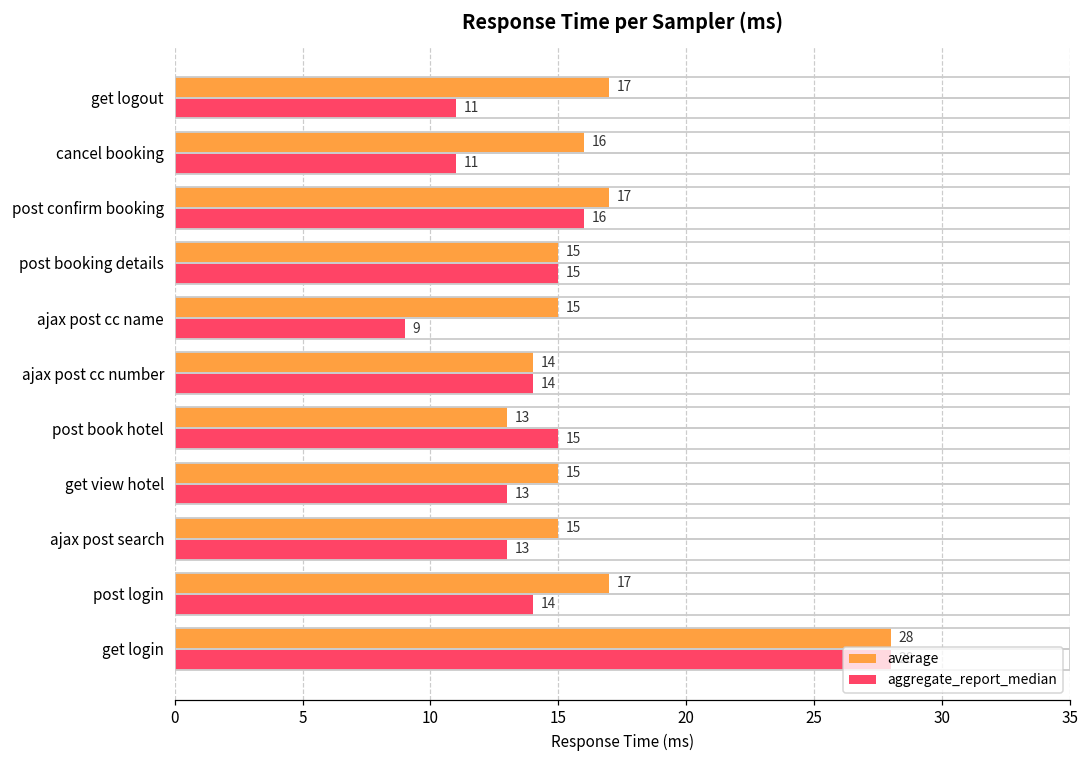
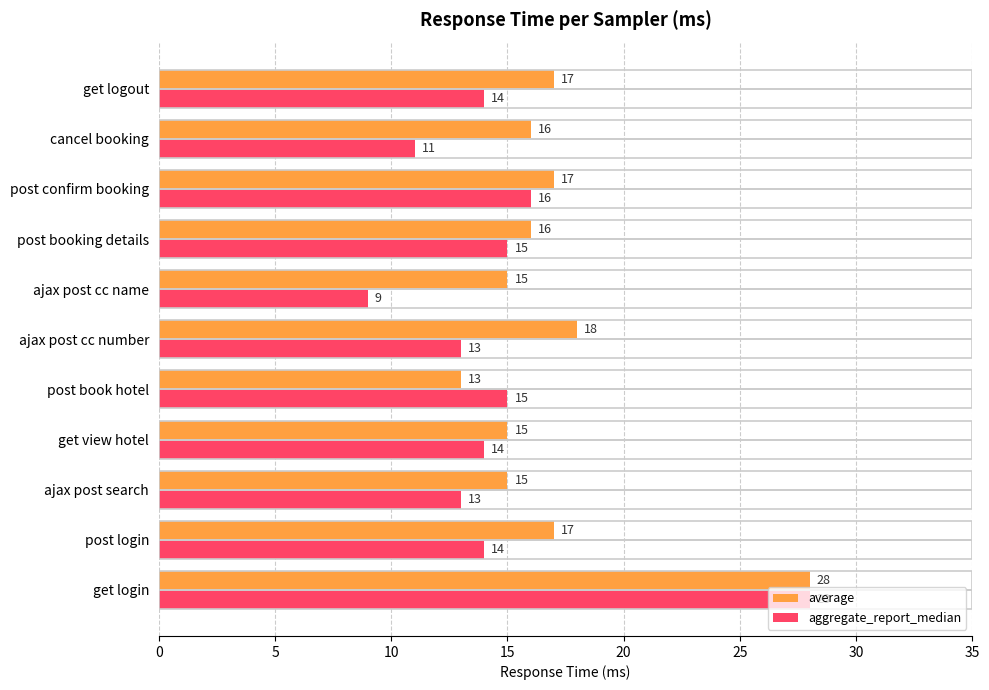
aggregate_report_median, get logout: 11 -> 14
average, post booking details: 15 -> 16
average, ajax post cc number: 14 -> 18
aggregate_report_median, ajax post cc number: 14 -> 13
aggregate_report_median, get view hotel: 13 -> 14
